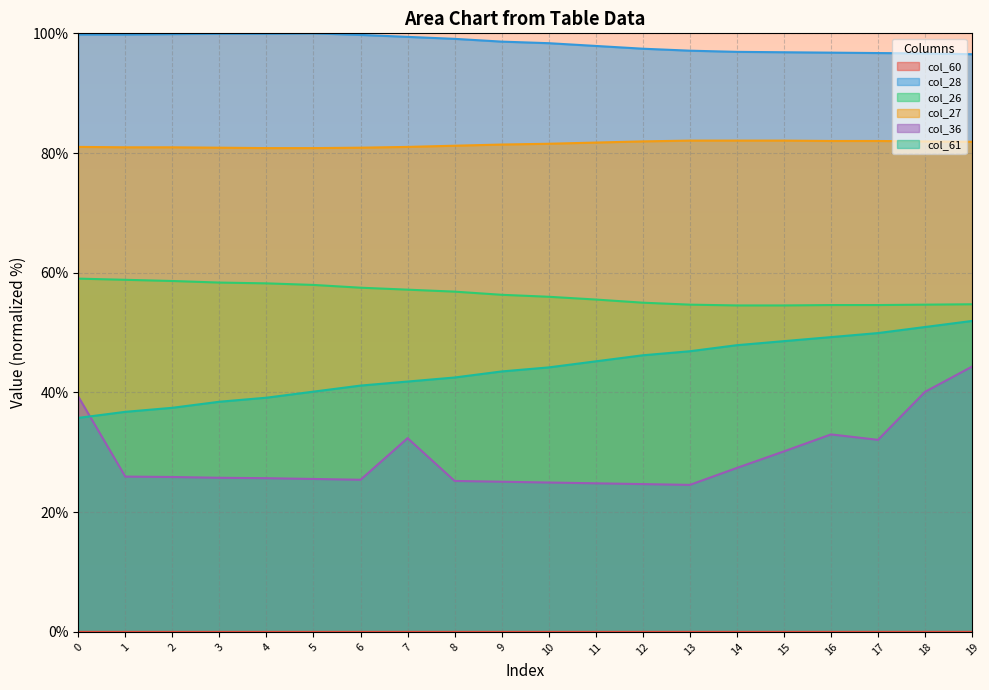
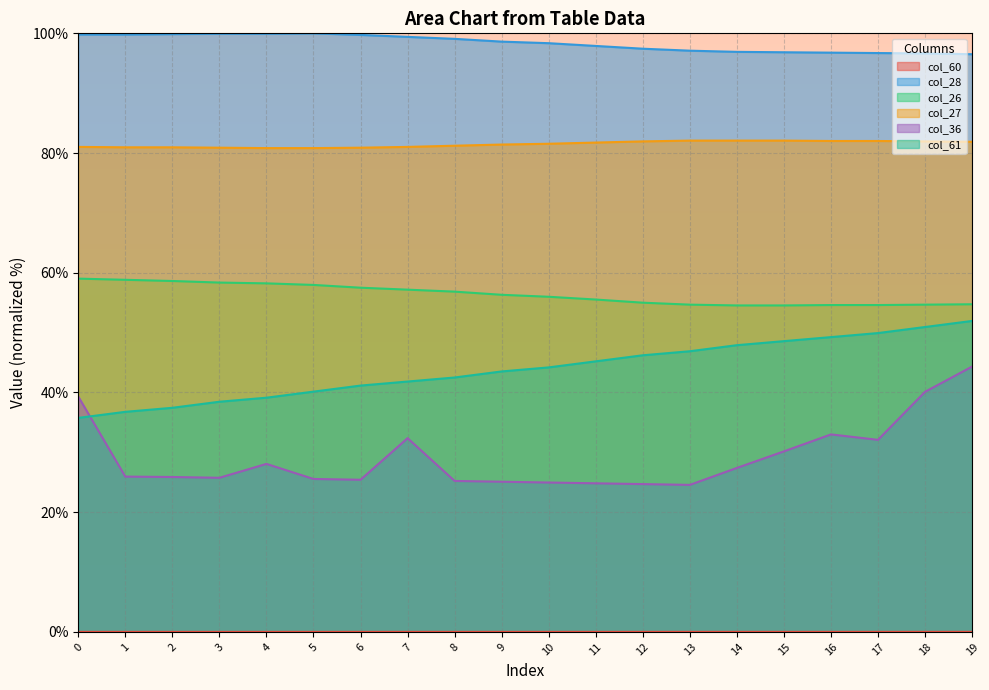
col_36, 4: 26% -> 28%
